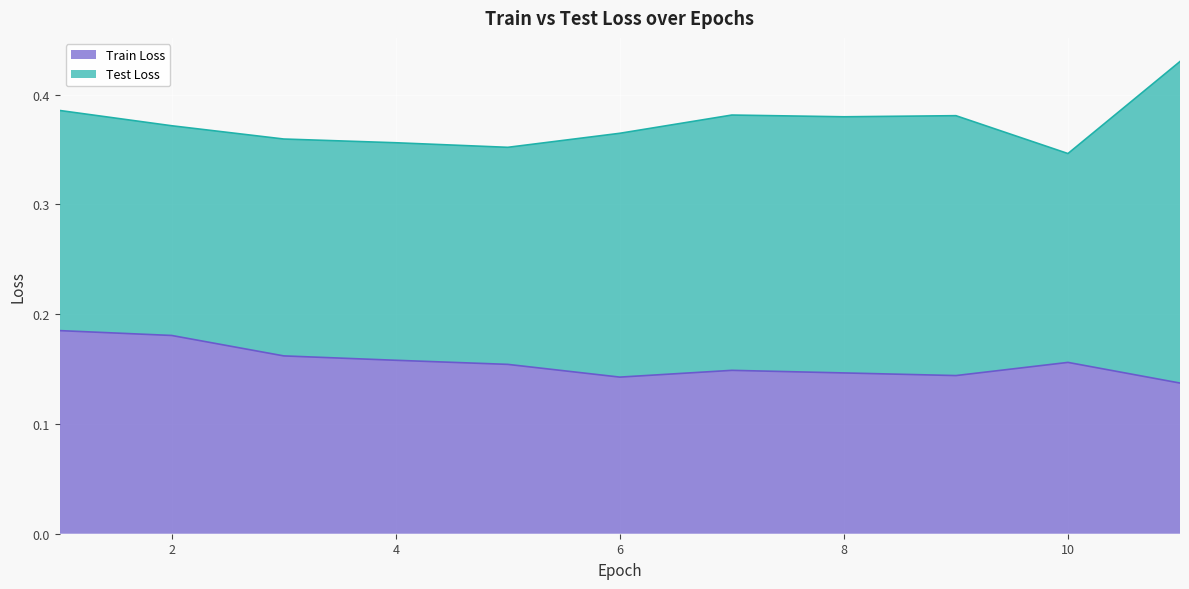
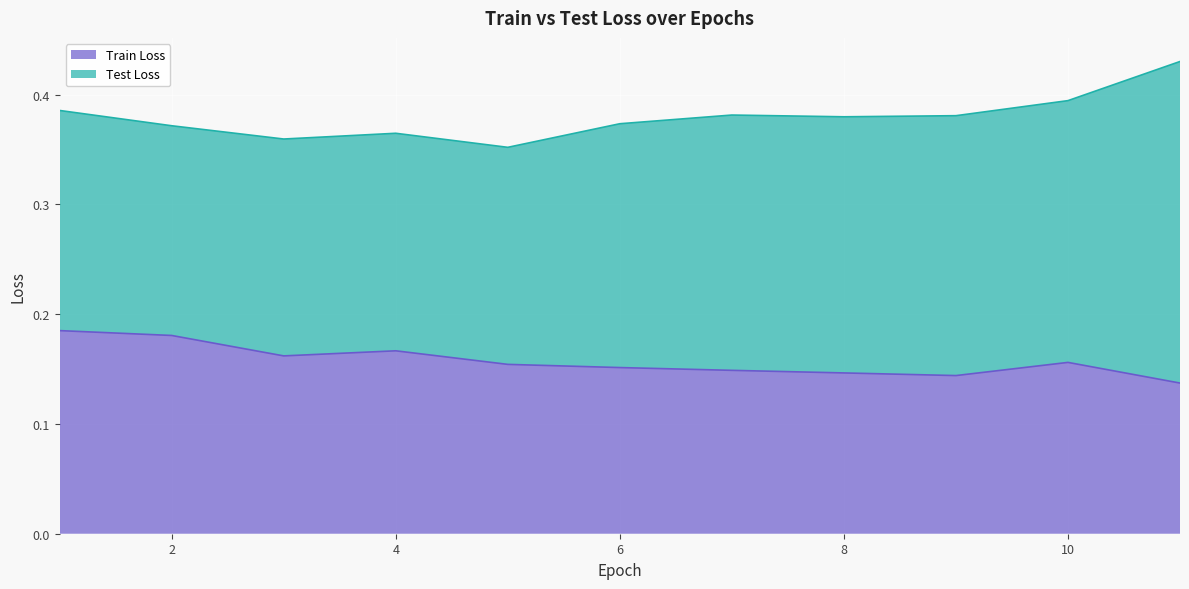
Train Loss, 4: 0.158 -> 0.167
Train Loss, 6: 0.143 -> 0.151
Test Loss, 10: 0.190 -> 0.238
